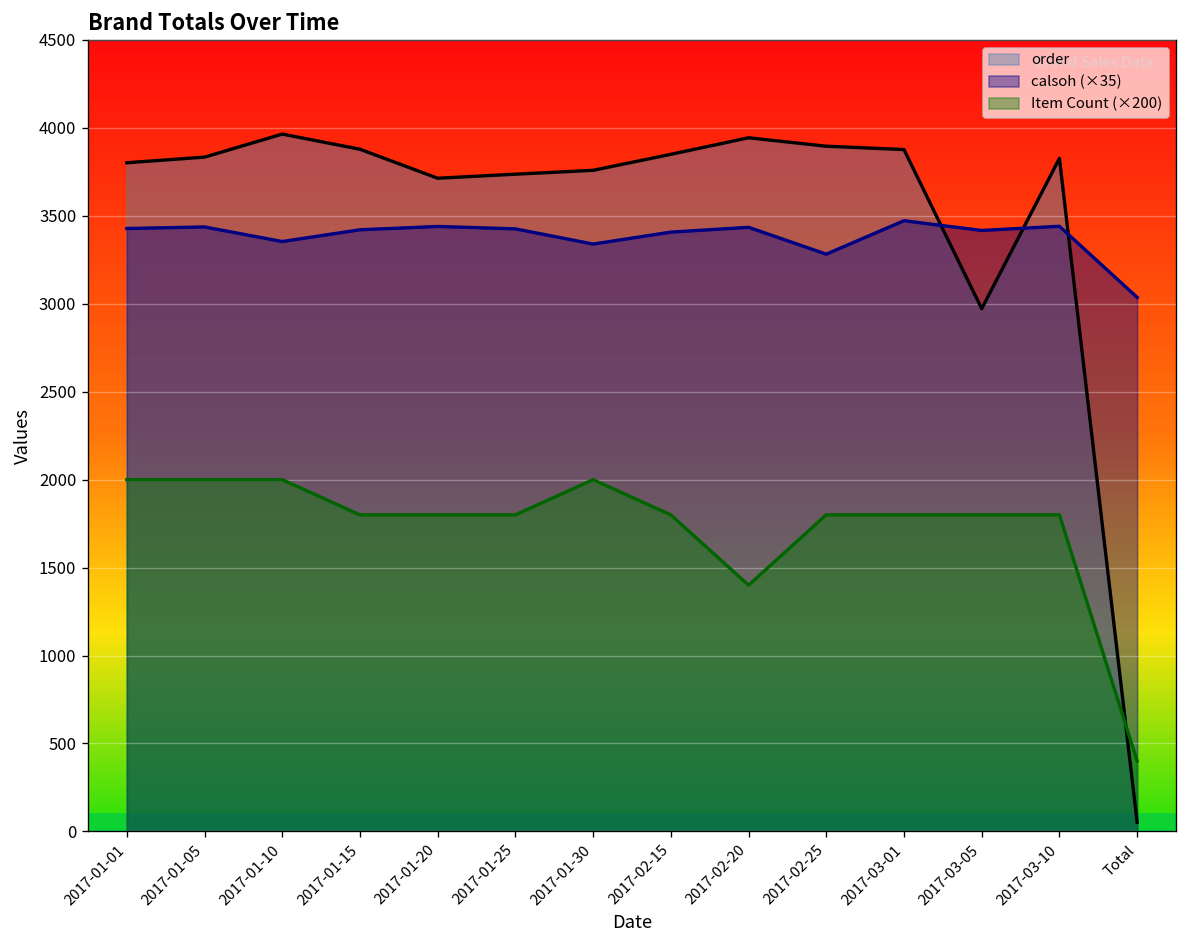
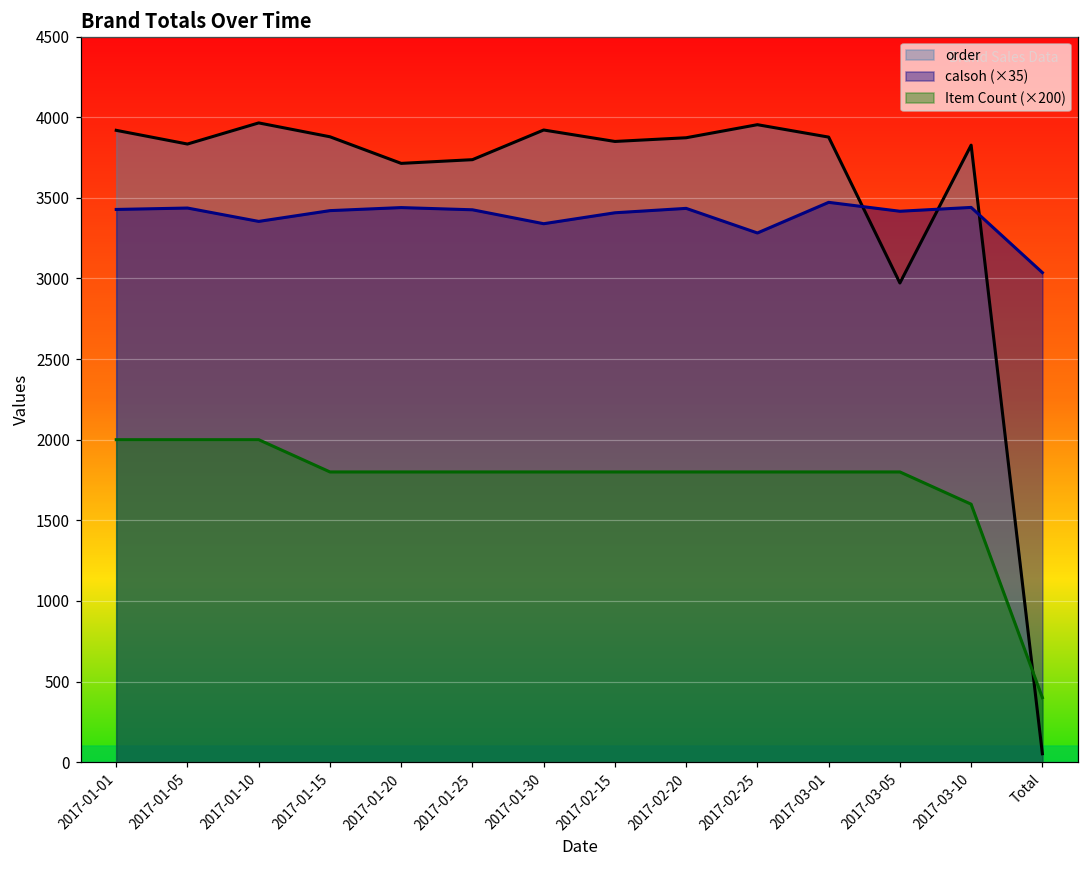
order, 2017-01-01: 3800 -> 3920
order, 2017-01-30: 3760 -> 3920
Item Count (×200), 2017-01-30: 2000 -> 1800
order, 2017-02-20: 3940 -> 3870
Item Count (×200), 2017-02-20: 1400 -> 1800
order, 2017-02-25: 3900 -> 3950
Item Count (×200), 2017-03-10: 1800 -> 1600
